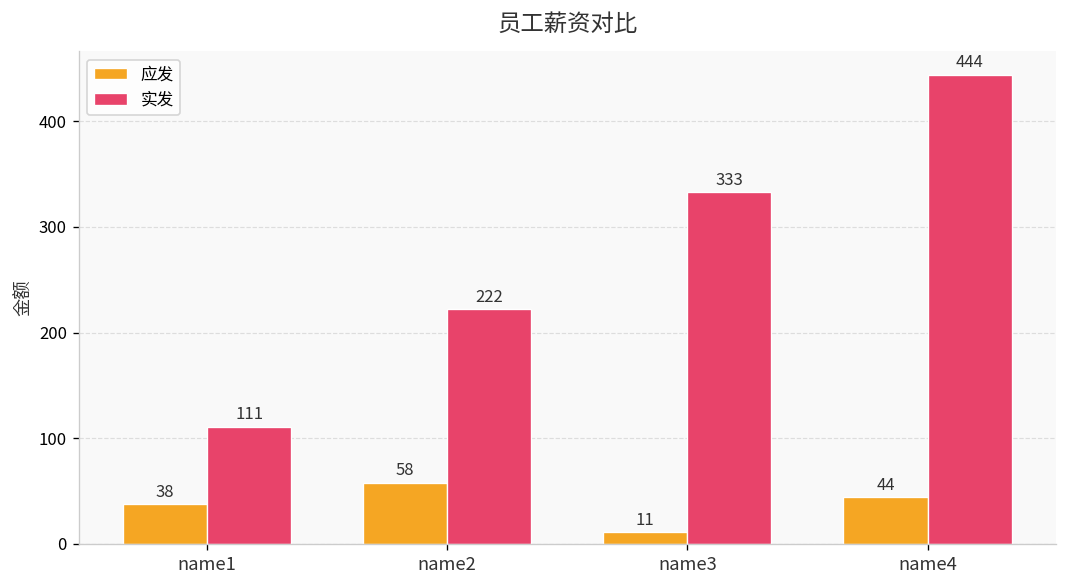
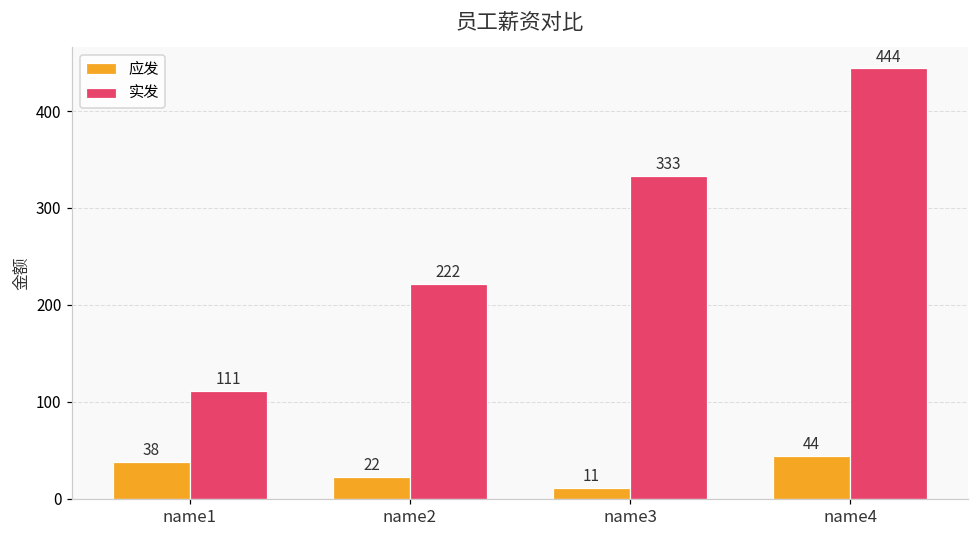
应发, name2: 58 -> 22
